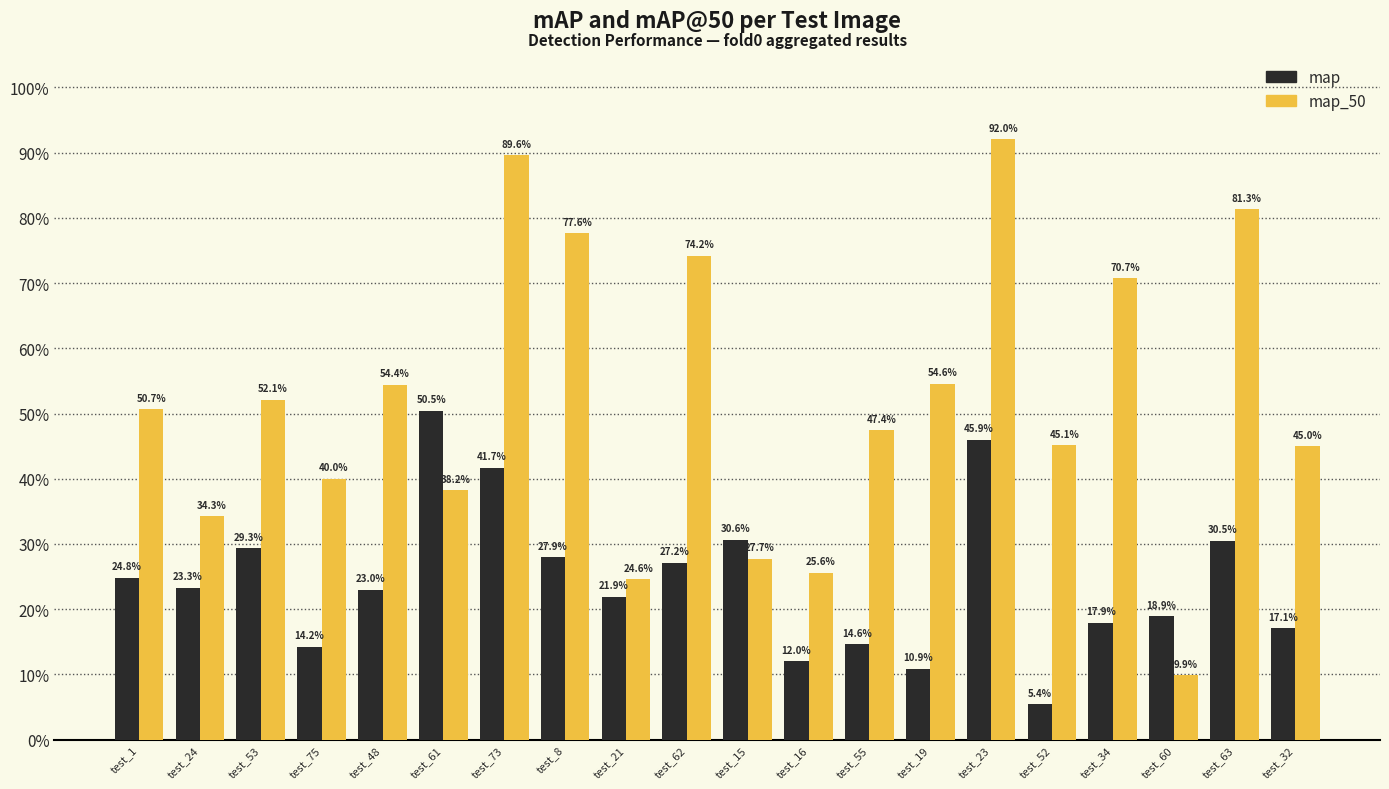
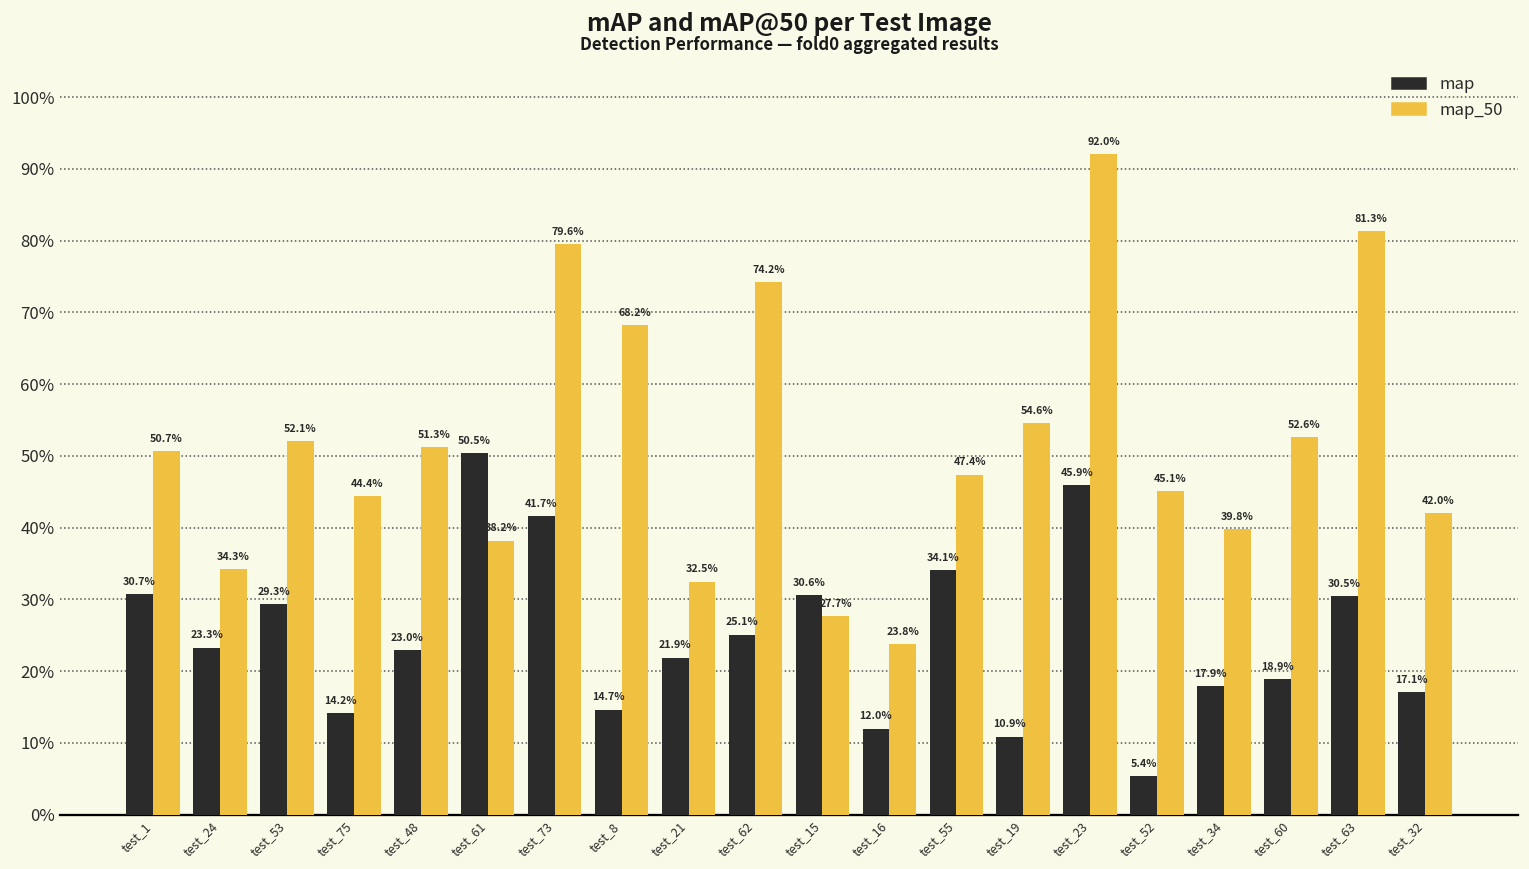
map, test_1: 24.8% -> 30.7%
map_50, test_75: 40.0% -> 44.4%
map_50, test_48: 54.4% -> 51.3%
map_50, test_73: 89.6% -> 79.6%
map, test_8: 27.9% -> 14.7%
map_50, test_8: 77.6% -> 68.2%
map_50, test_21: 24.6% -> 32.5%
map, test_62: 27.2% -> 25.1%
map_50, test_16: 25.6% -> 23.8%
map, test_55: 14.6% -> 34.1%
map_50, test_34: 70.7% -> 39.8%
map_50, test_60: 9.9% -> 52.6%
map_50, test_32: 45.0% -> 42.0%
